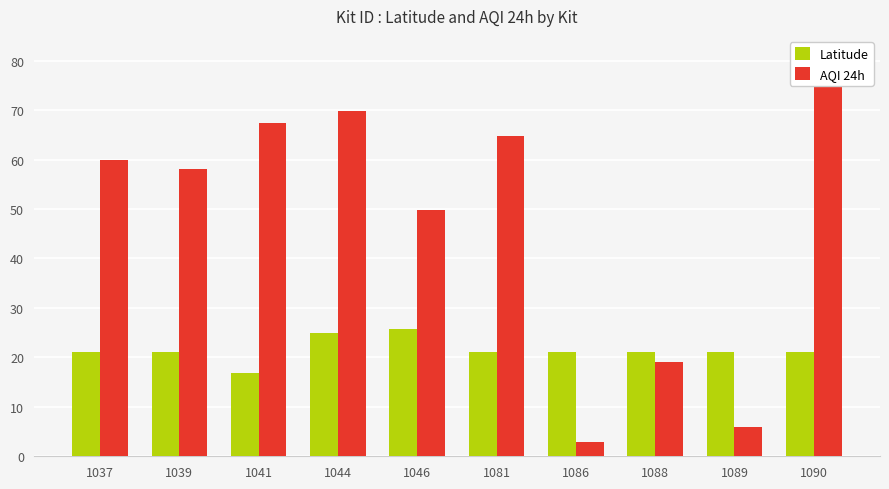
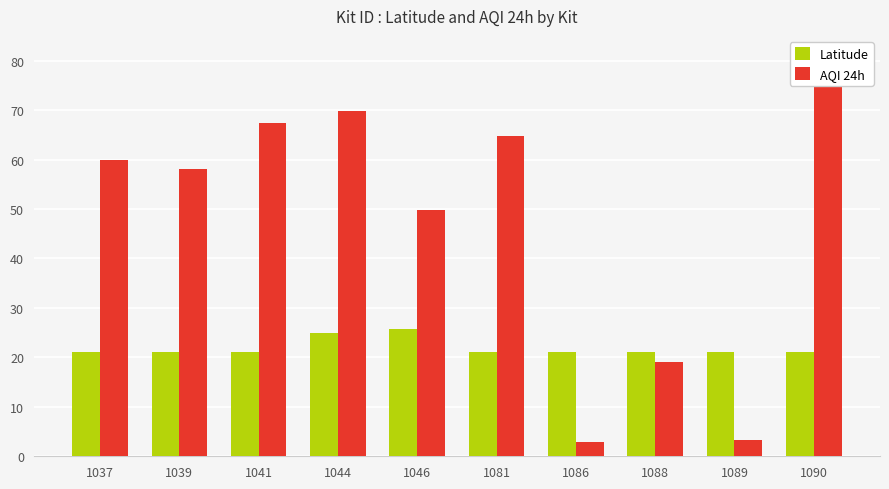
Latitude, 1041: 17 -> 21
AQI 24h, 1089: 6 -> 3
